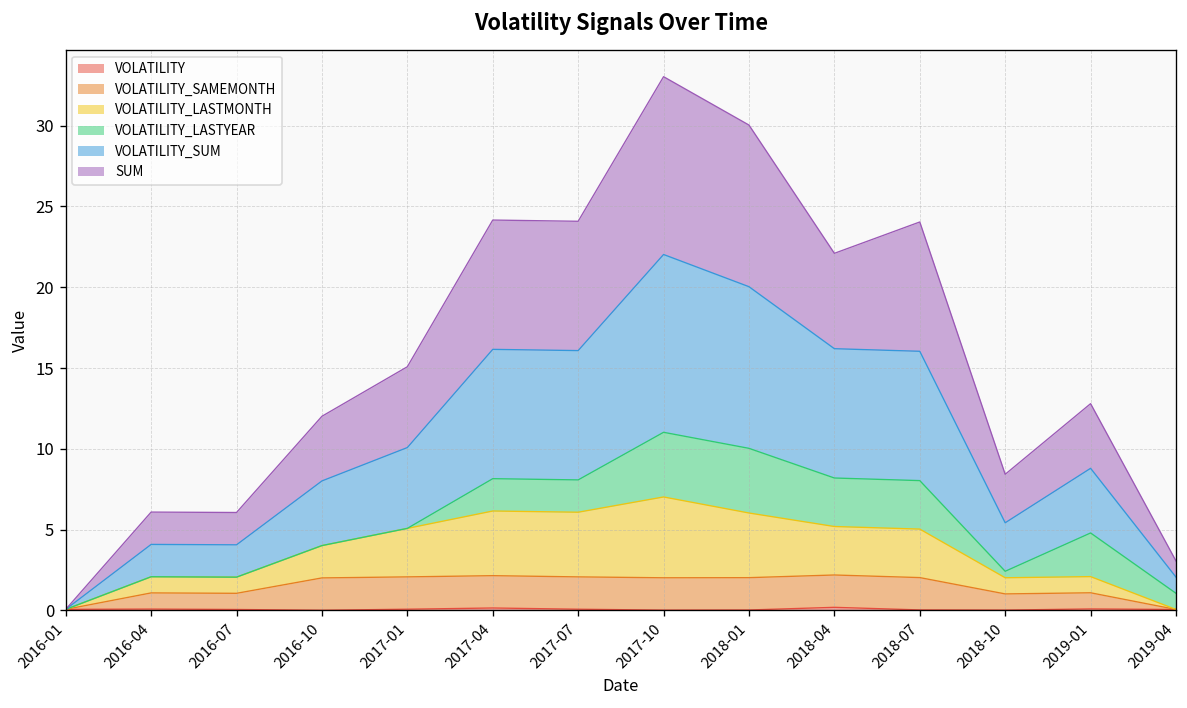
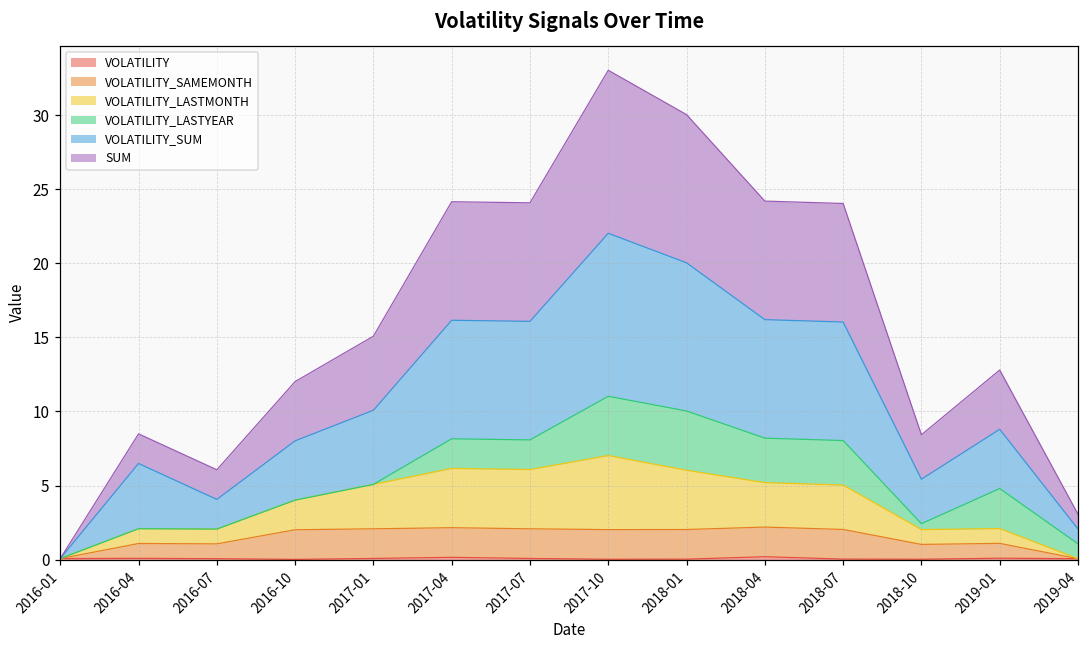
VOLATILITY_SUM, 2016-04: 2.0 -> 4.4
SUM, 2018-04: 5.9 -> 8.0
